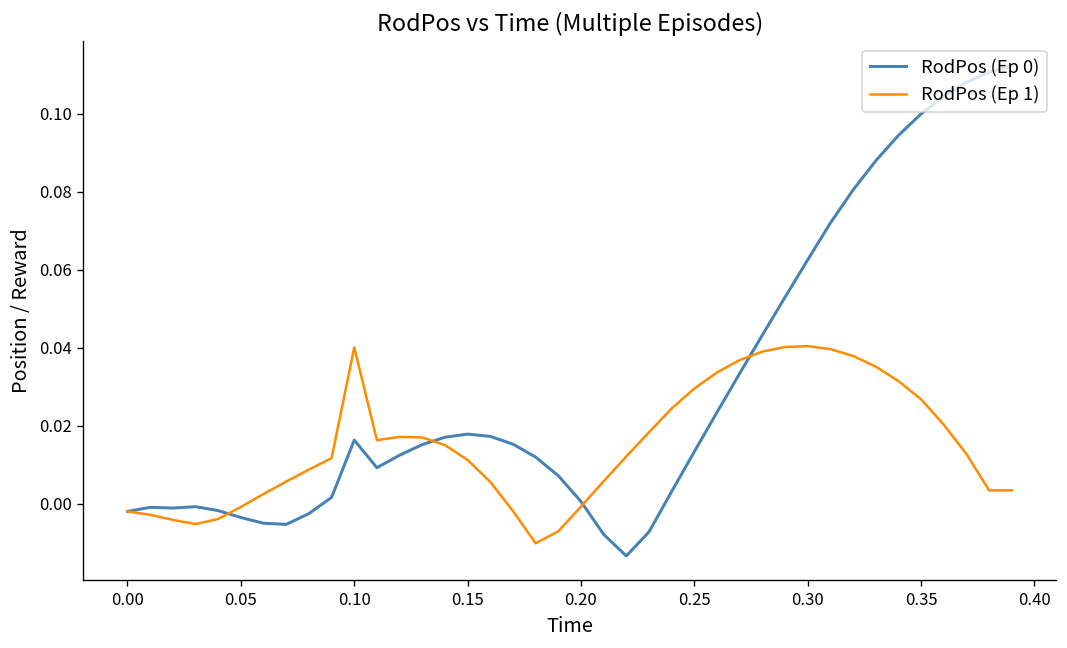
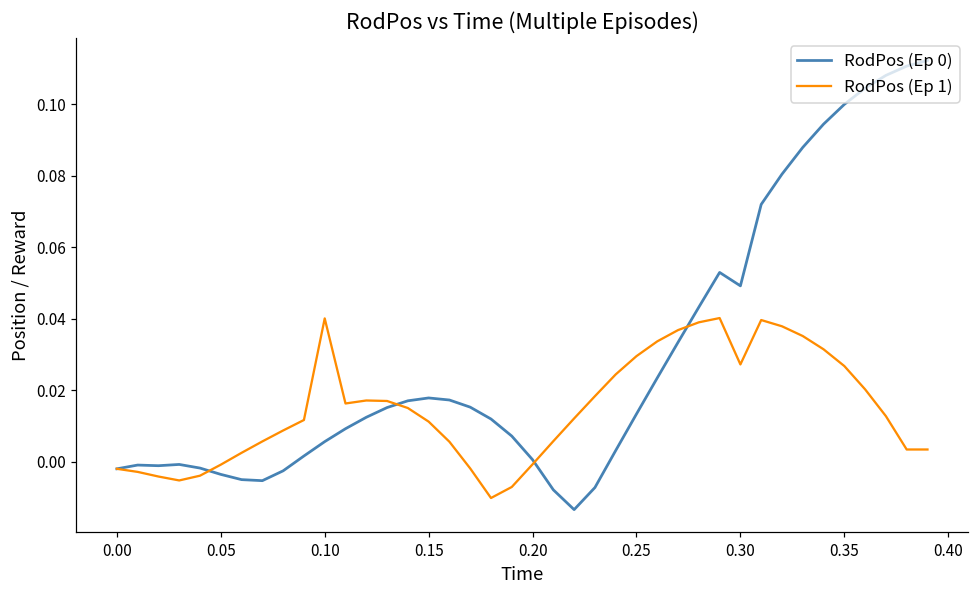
RodPos (Ep 0), 0.10: 0.016 -> 0.006
RodPos (Ep 0), 0.30: 0.063 -> 0.049
RodPos (Ep 1), 0.30: 0.040 -> 0.027
